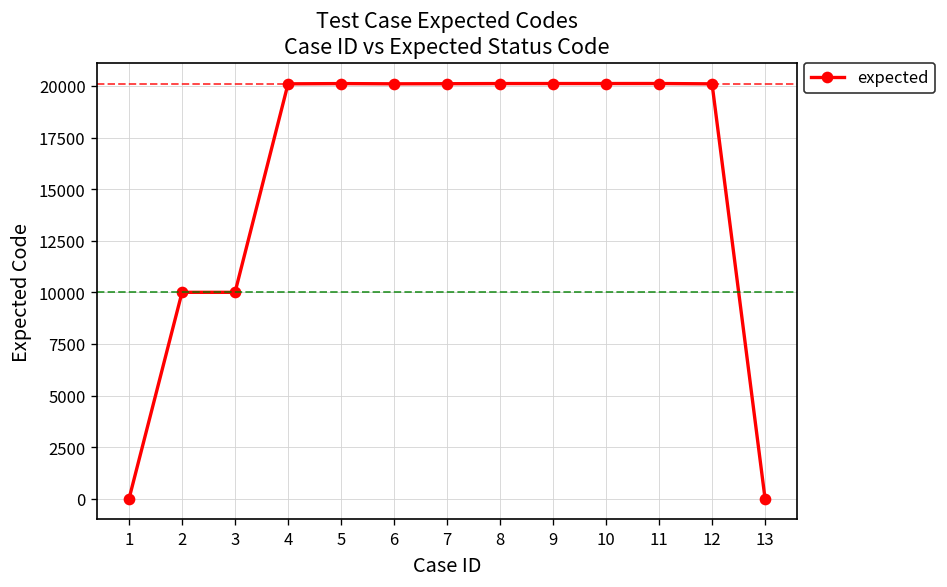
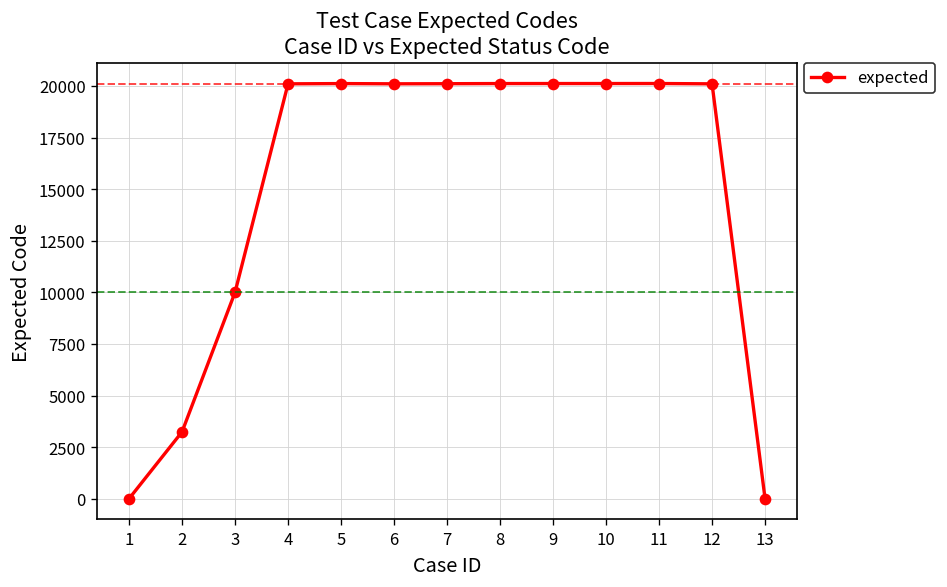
2: 10000 -> 3200
